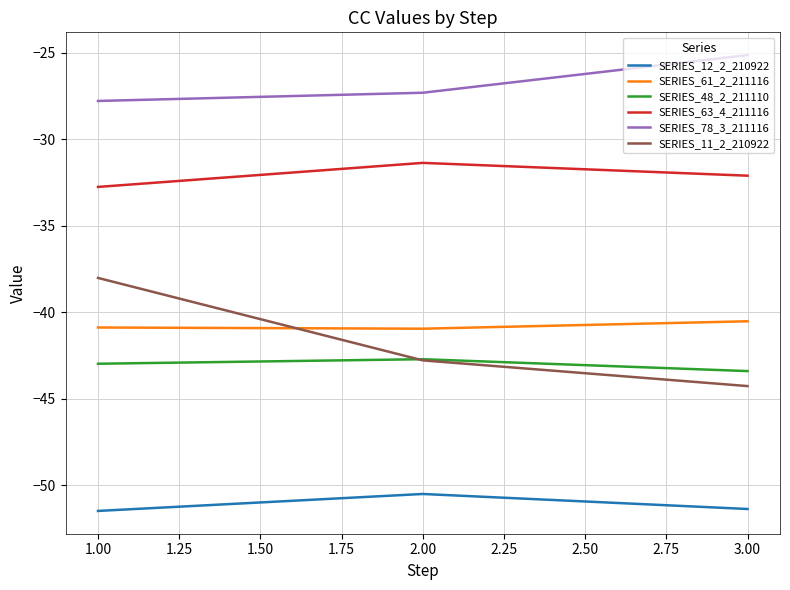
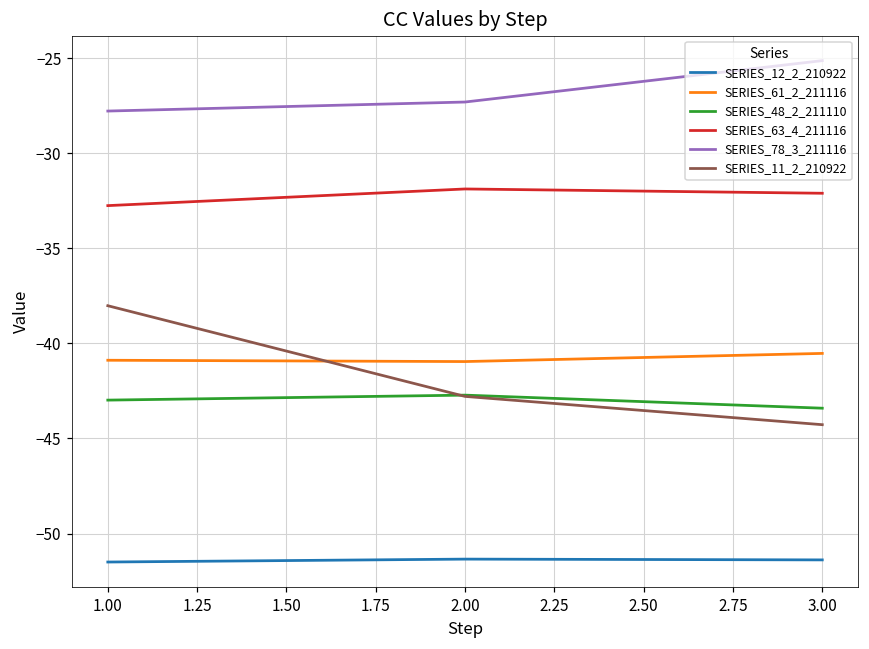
SERIES_12_2_210922, 2.00: -50.5 -> -51.3
SERIES_63_4_211116, 2.00: -31.4 -> -31.9
